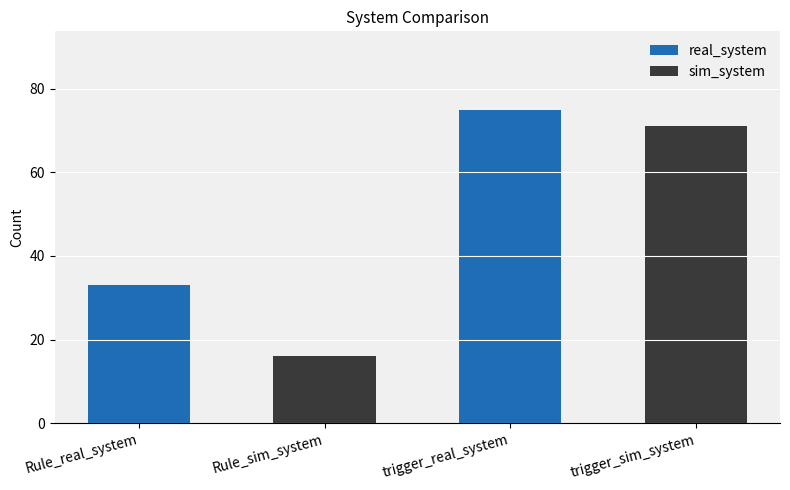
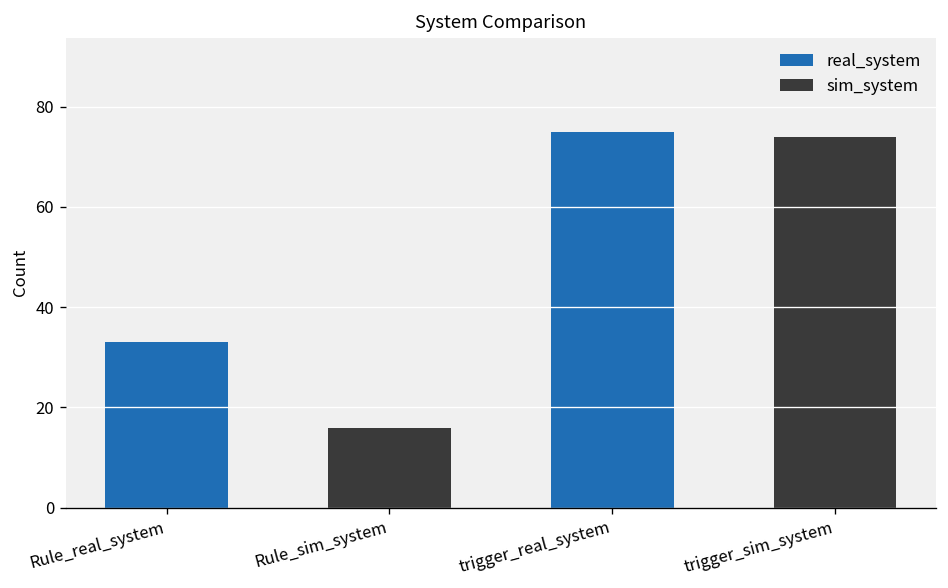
trigger_sim_system: 71 -> 74
